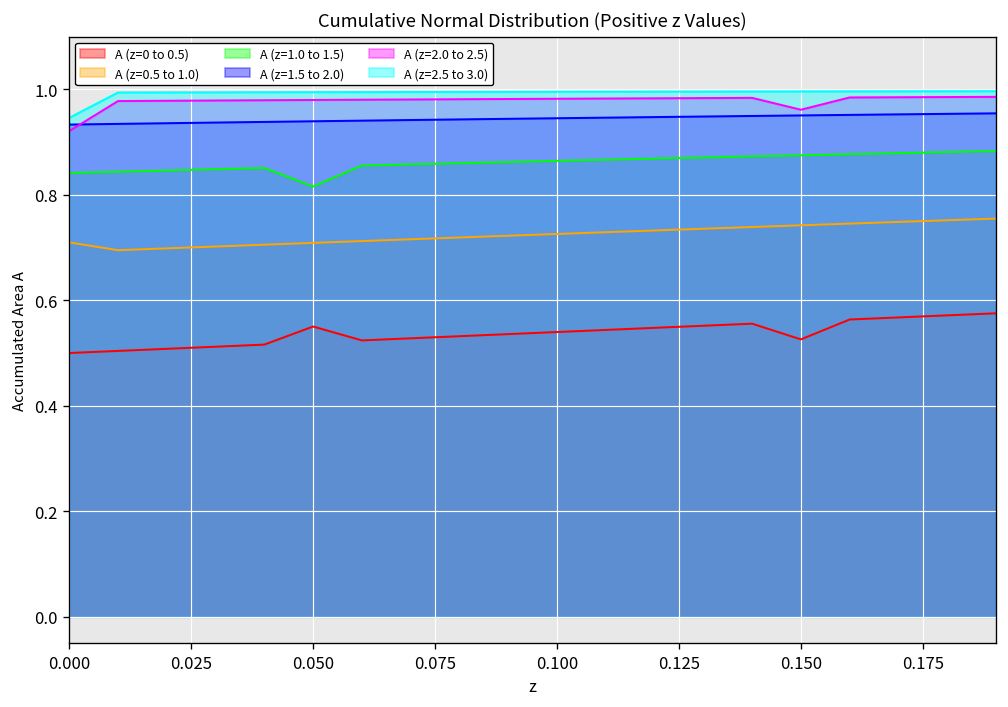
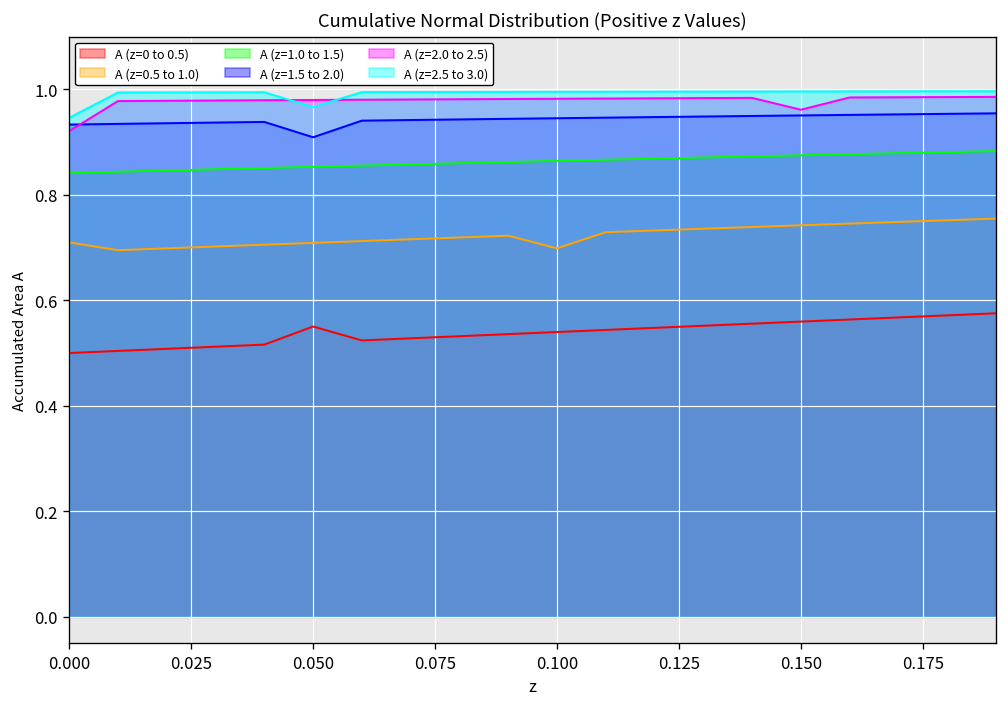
A (z=1.0 to 1.5), 0.050: 0.82 -> 0.85
A (z=1.5 to 2.0), 0.050: 0.94 -> 0.91
A (z=2.5 to 3.0), 0.050: 0.99 -> 0.97
A (z=0.5 to 1.0), 0.100: 0.73 -> 0.70
A (z=0 to 0.5), 0.150: 0.53 -> 0.56
